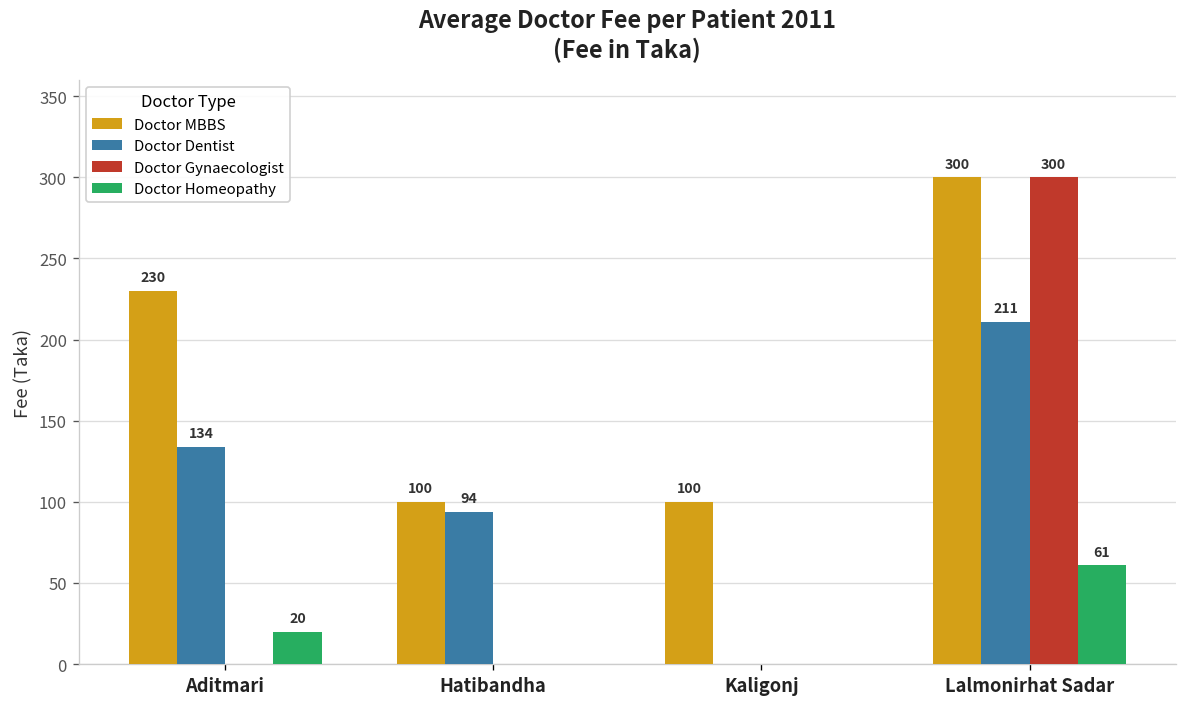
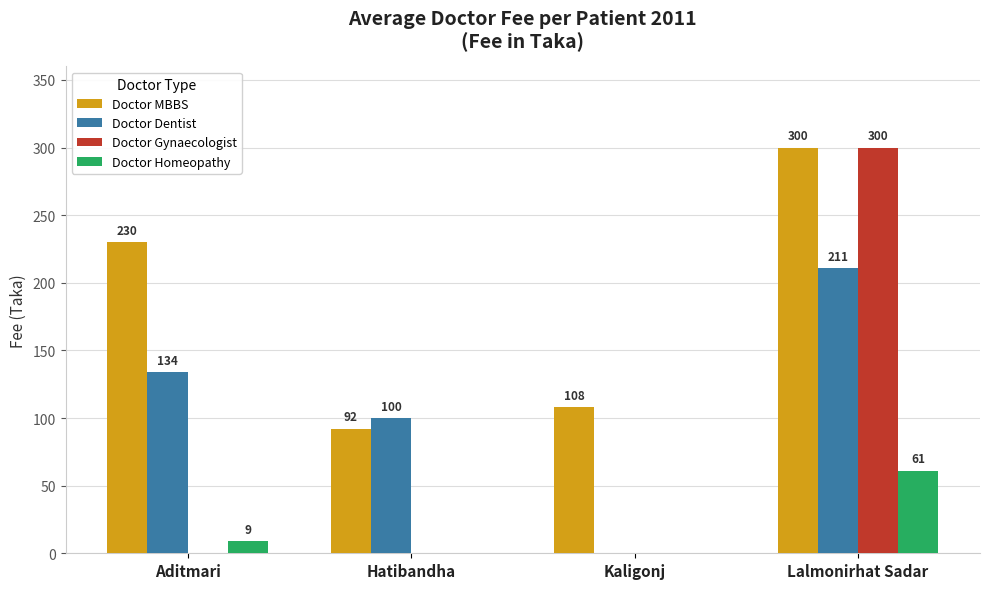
Doctor Homeopathy, Aditmari: 20 -> 9
Doctor MBBS, Hatibandha: 100 -> 92
Doctor Dentist, Hatibandha: 94 -> 100
Doctor MBBS, Kaligonj: 100 -> 108
